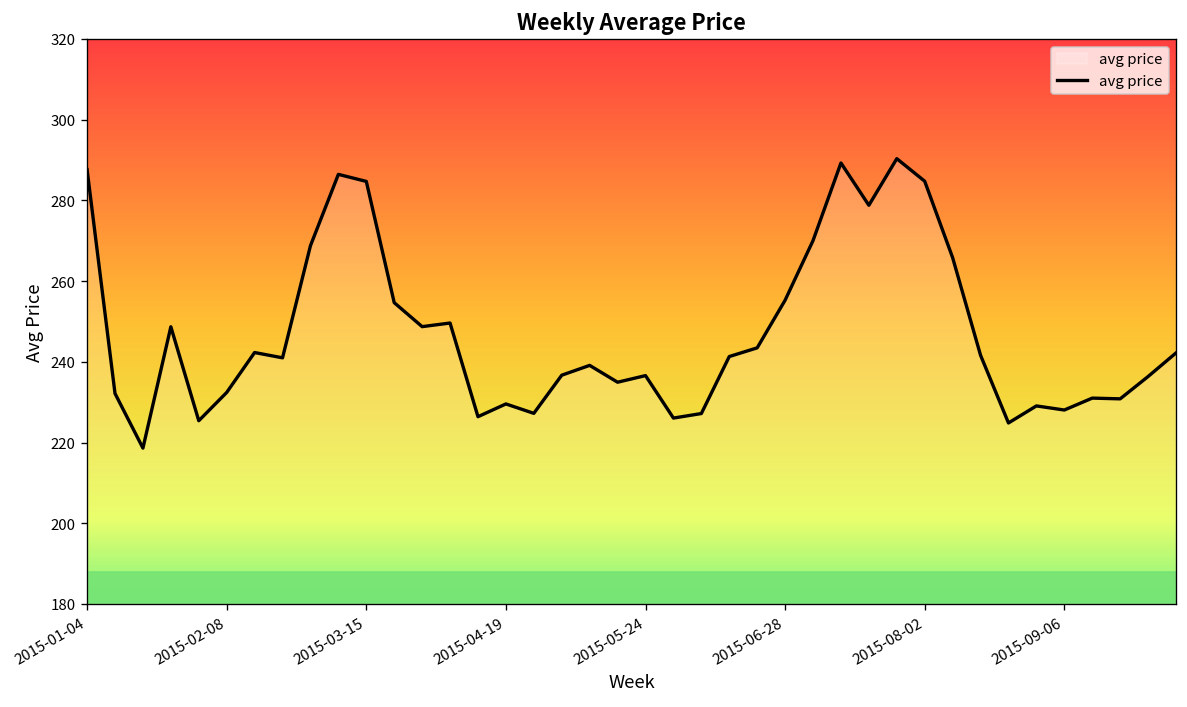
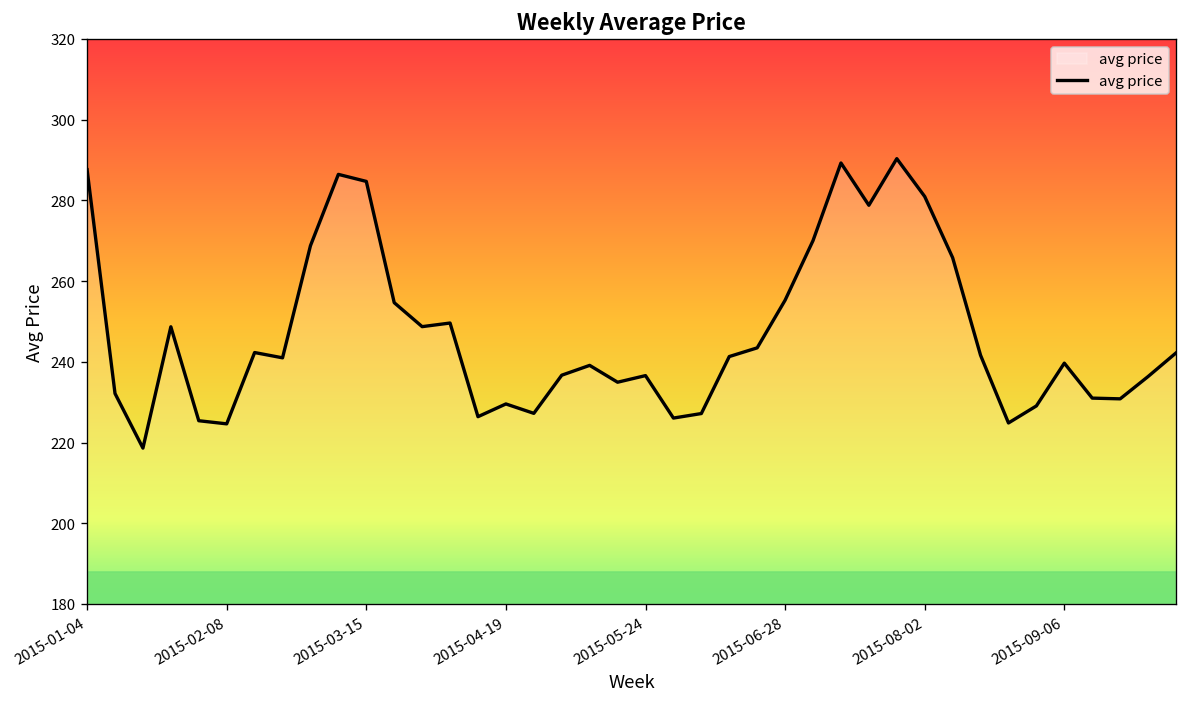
2015-02-08: 232 -> 225
2015-08-02: 285 -> 281
2015-09-06: 228 -> 240
